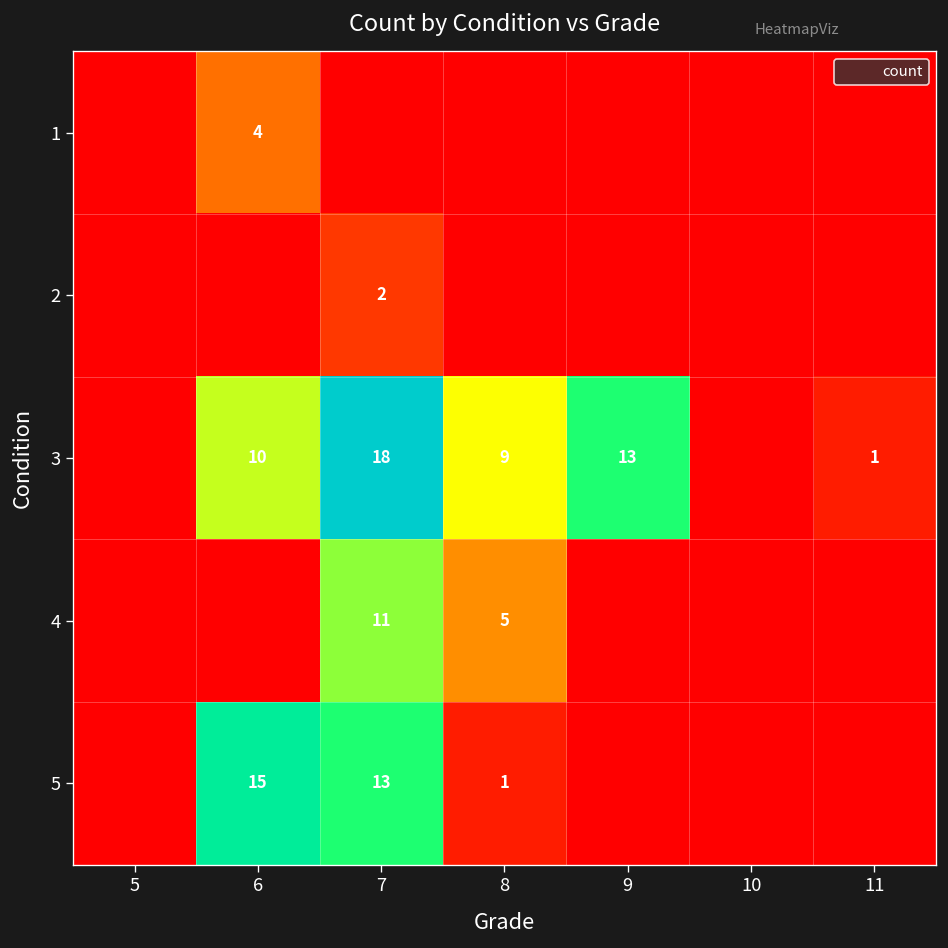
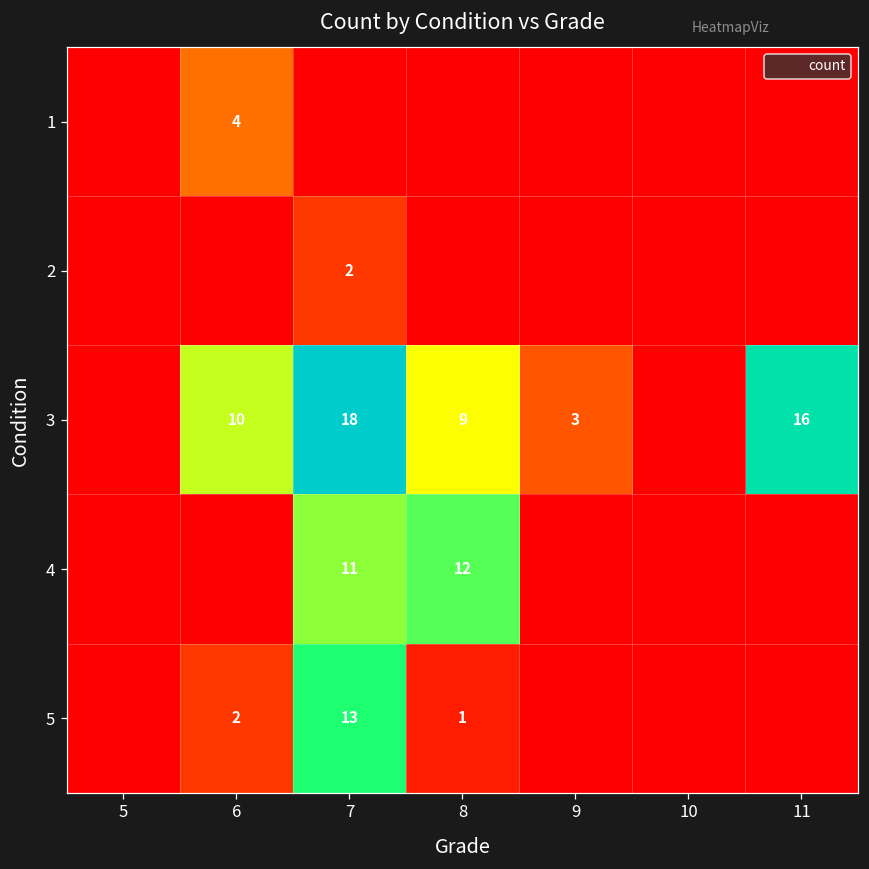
3, 9: 13 -> 3
3, 11: 1 -> 16
4, 8: 5 -> 12
5, 6: 15 -> 2
